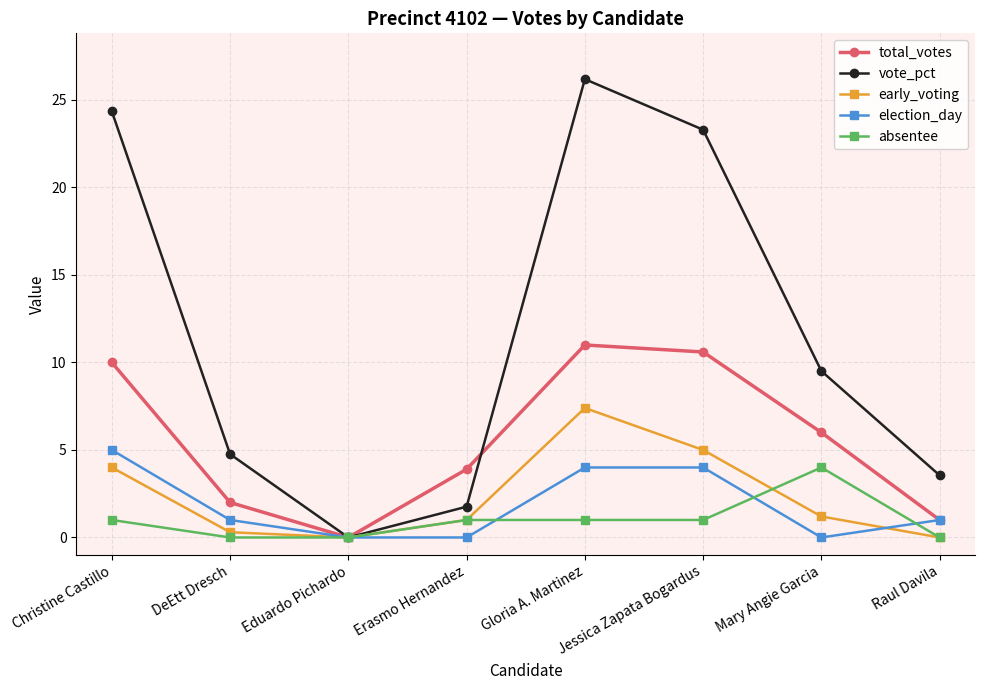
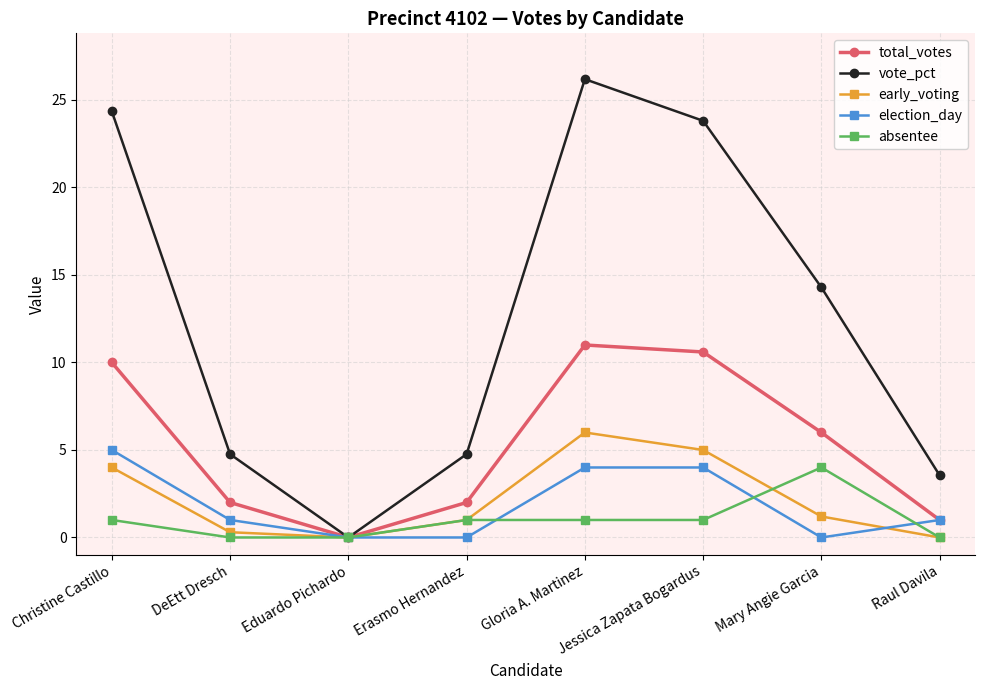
total_votes, Erasmo Hernandez: 3.9 -> 2.0
vote_pct, Erasmo Hernandez: 1.8 -> 4.8
early_voting, Gloria A. Martinez: 7.4 -> 6.0
vote_pct, Jessica Zapata Bogardus: 23.3 -> 23.8
vote_pct, Mary Angie Garcia: 9.5 -> 14.3
